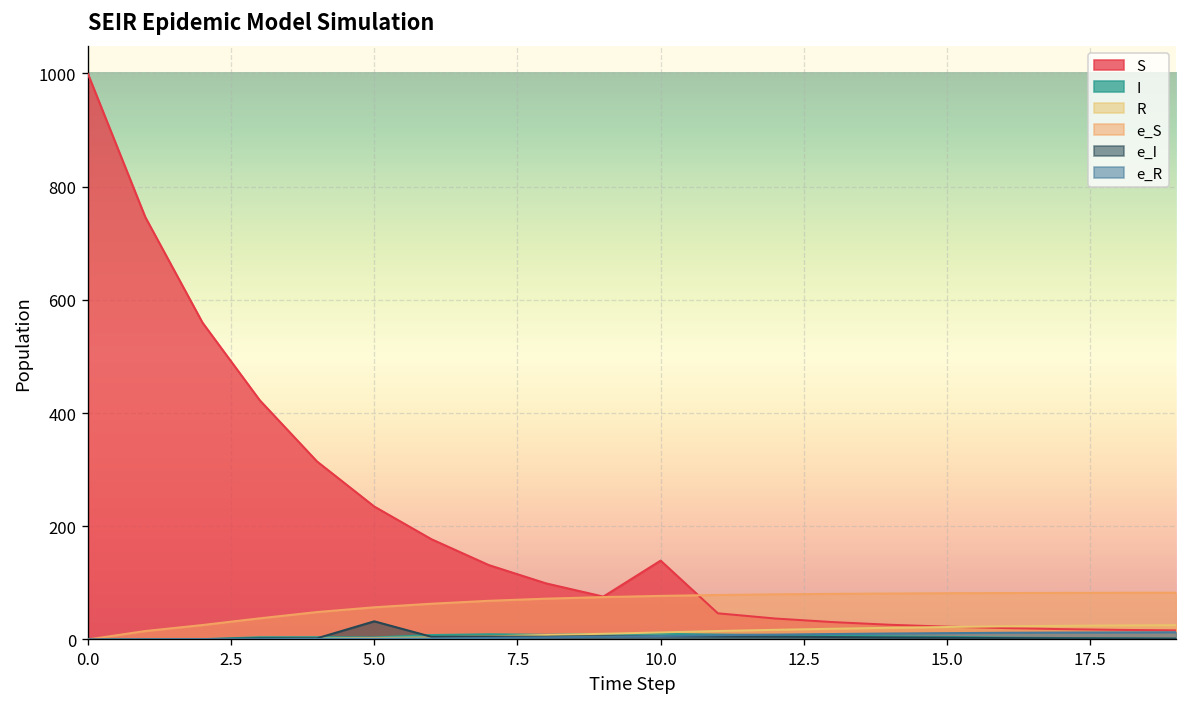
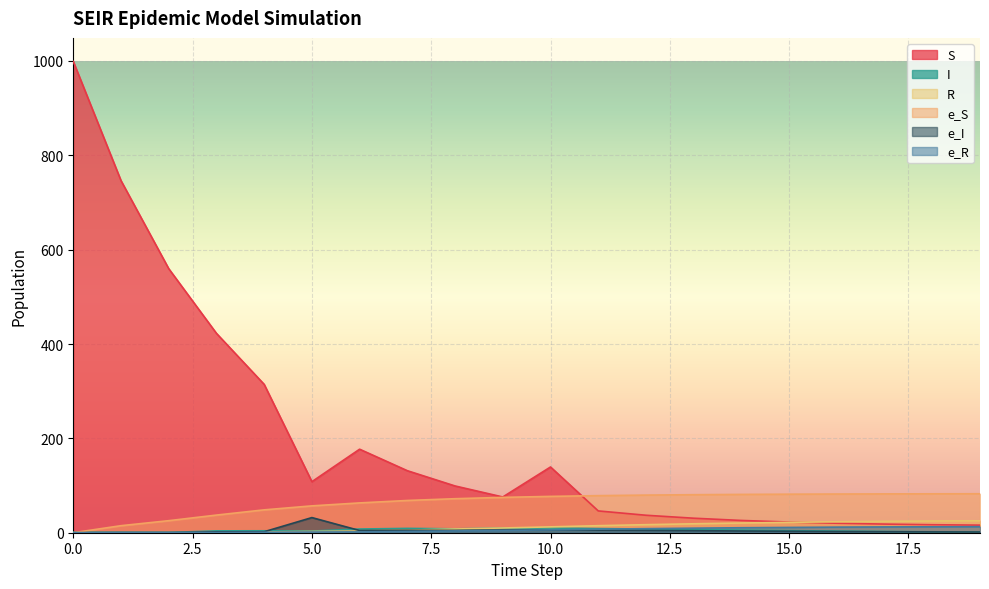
S, 5.0: 230 -> 110
